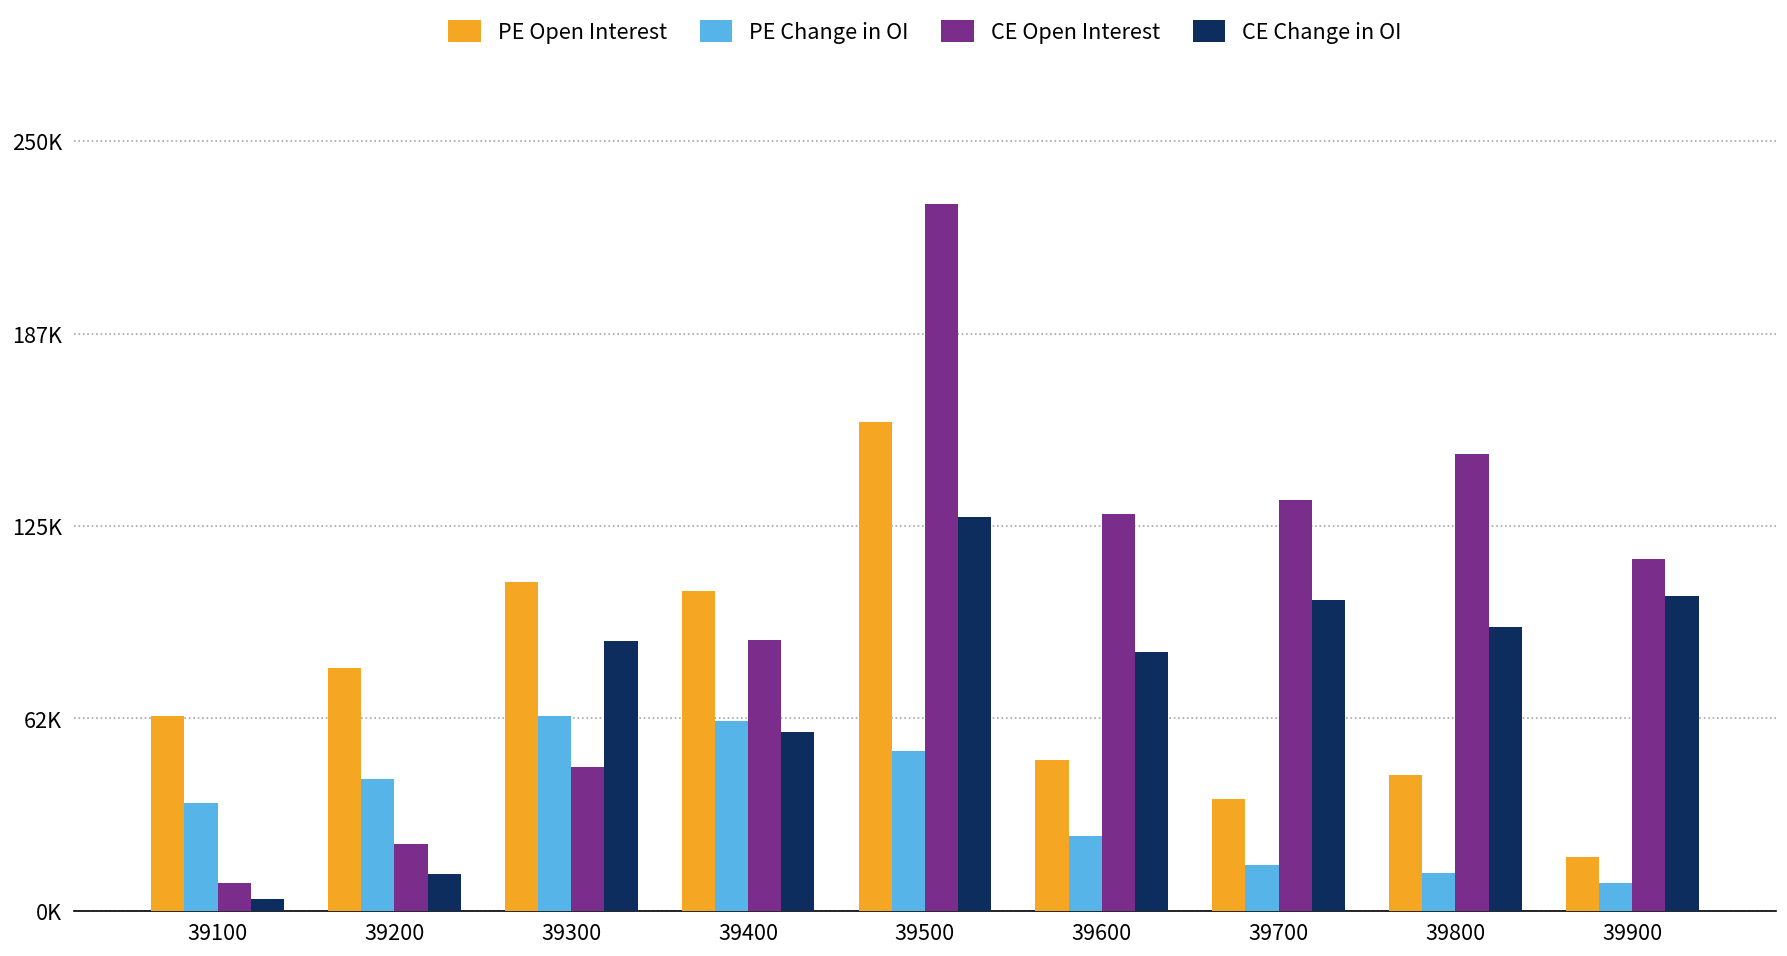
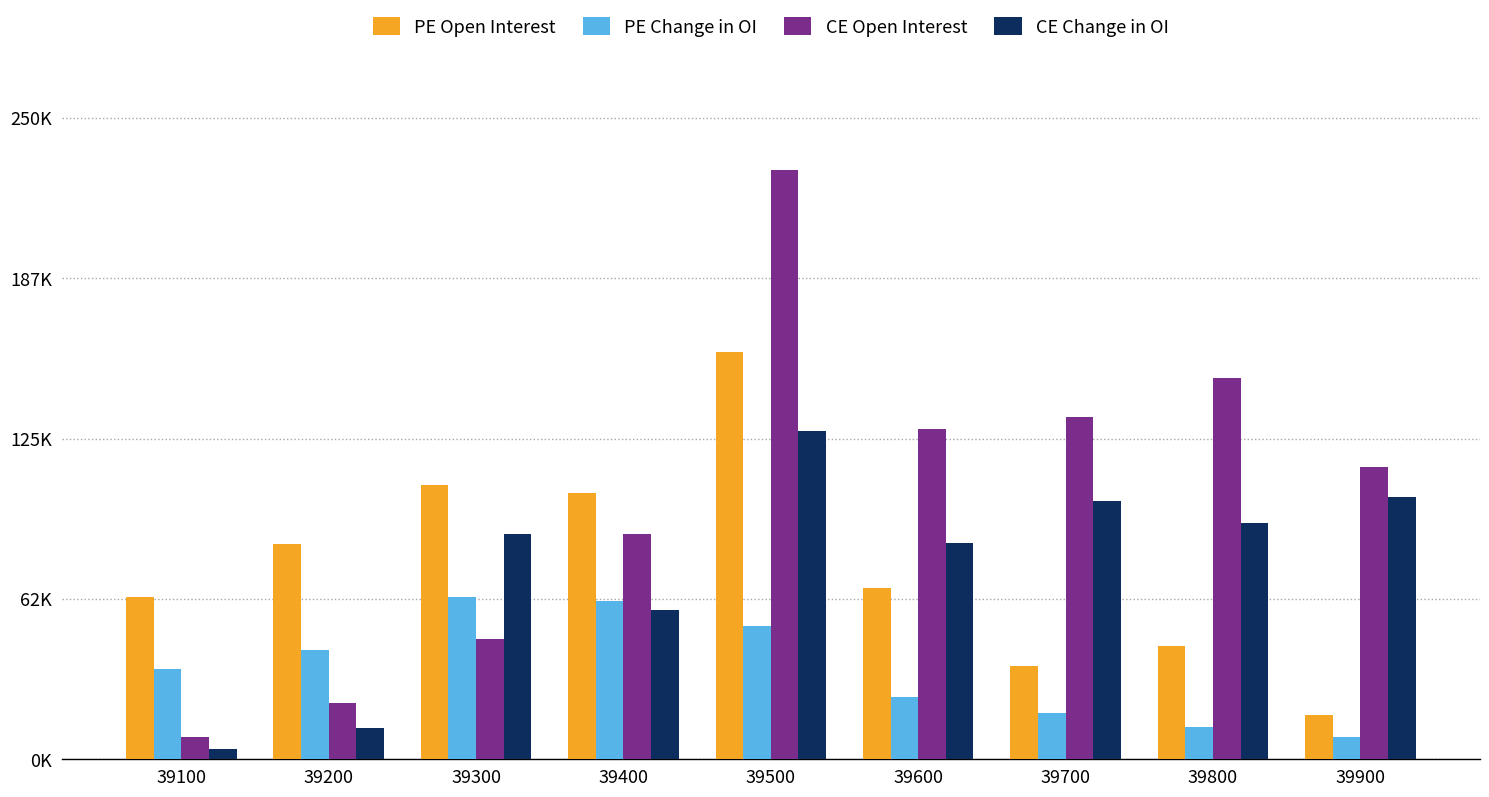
PE Open Interest, 39200: 79000 -> 84000
PE Open Interest, 39600: 49000 -> 67000
PE Change in OI, 39700: 15000 -> 18000
